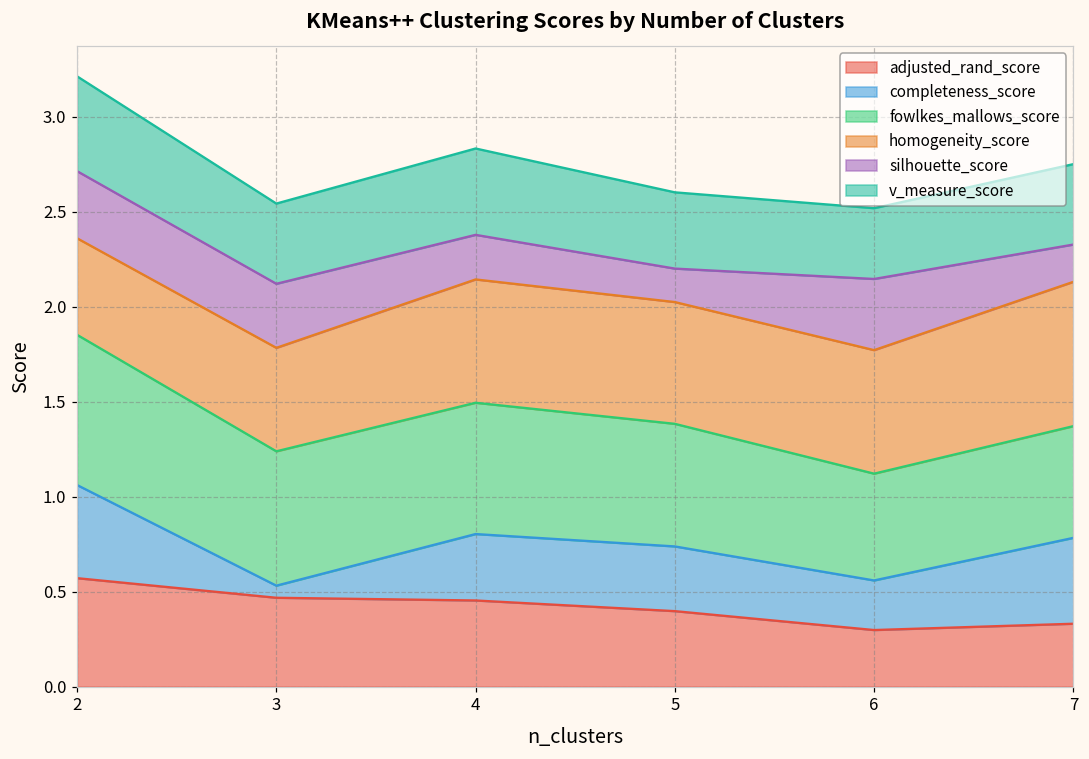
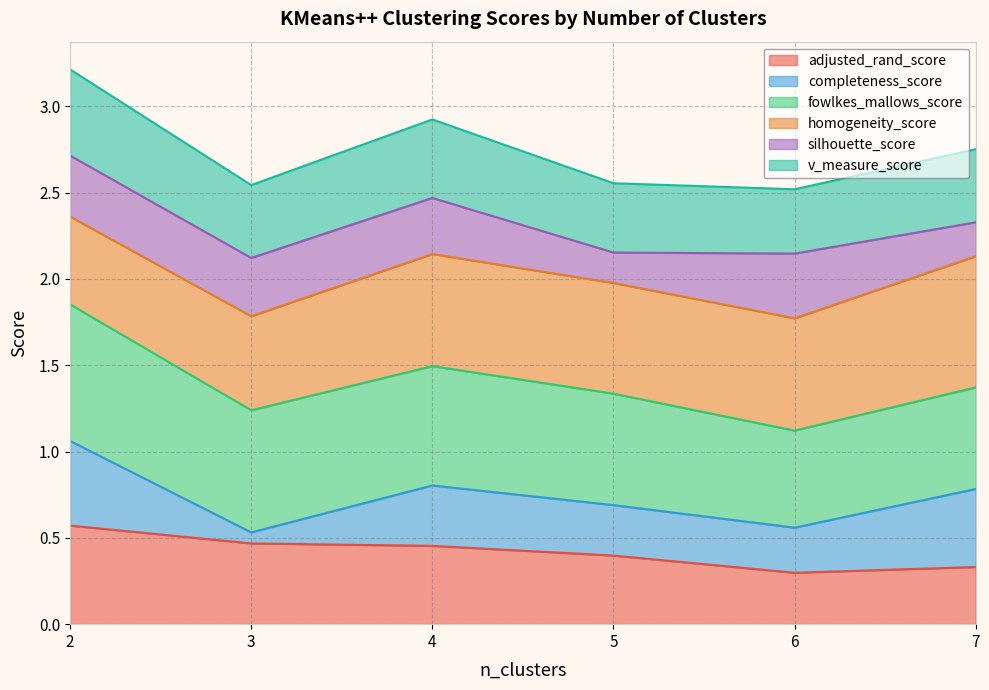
silhouette_score, 4: 0.23 -> 0.32
completeness_score, 5: 0.34 -> 0.29
